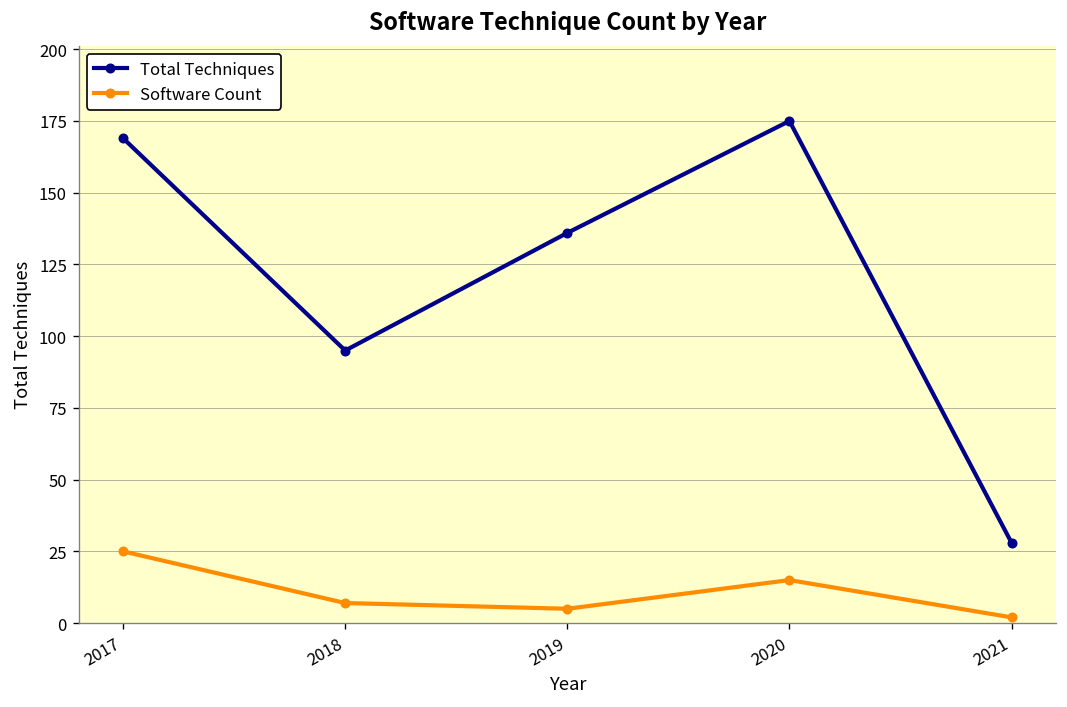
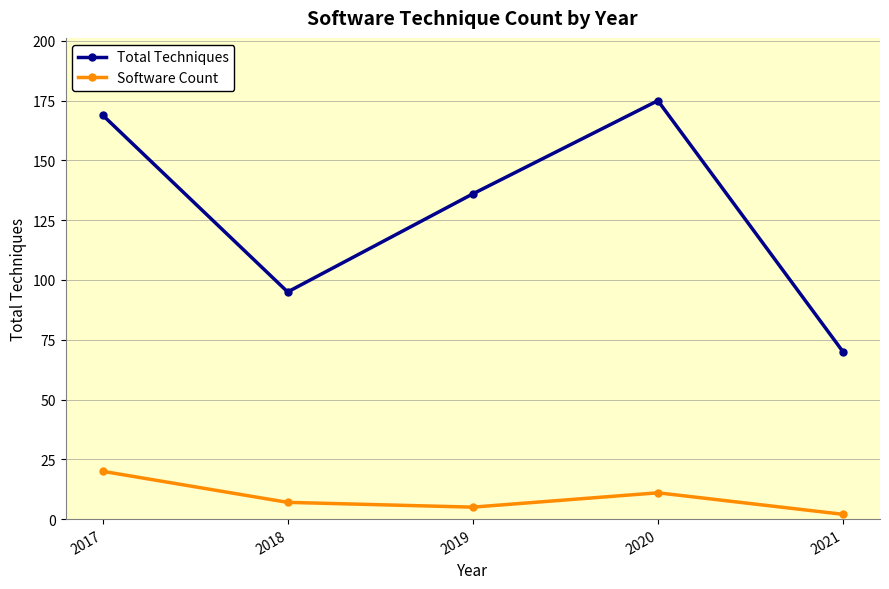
Software Count, 2017: 25 -> 20
Software Count, 2020: 15 -> 11
Total Techniques, 2021: 28 -> 70
